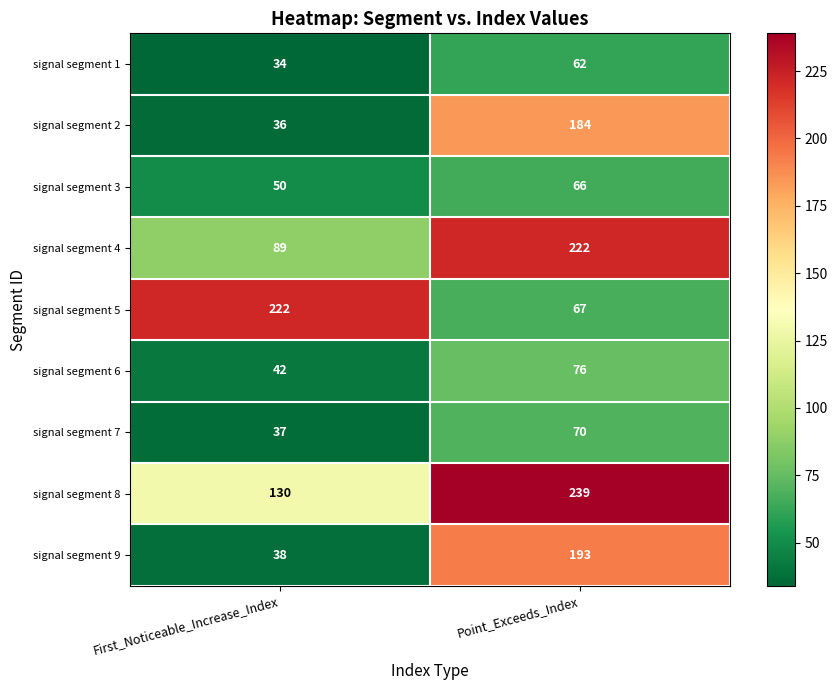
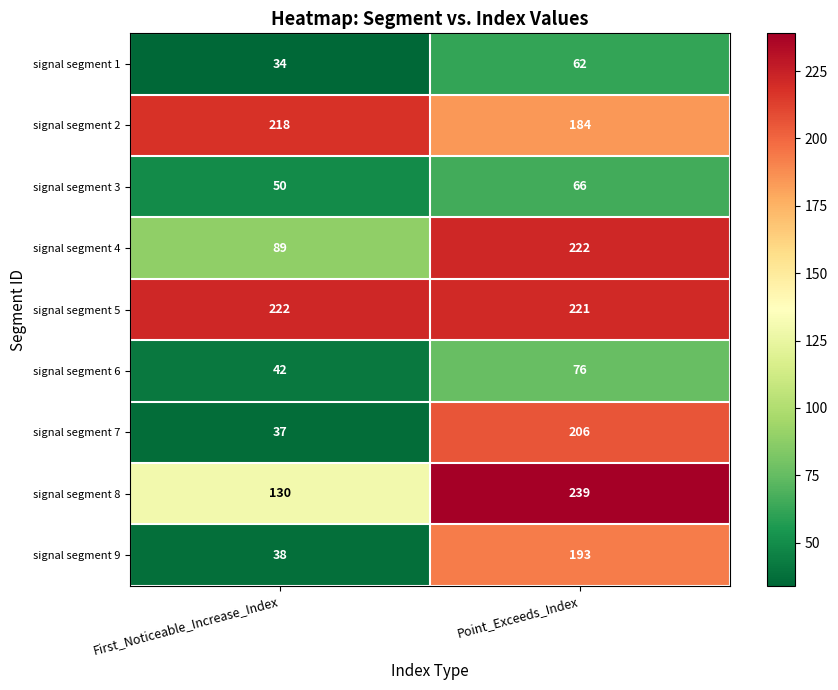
signal segment 2, First_Noticeable_Increase_Index: 36 -> 218
signal segment 5, Point_Exceeds_Index: 67 -> 221
signal segment 7, Point_Exceeds_Index: 70 -> 206
